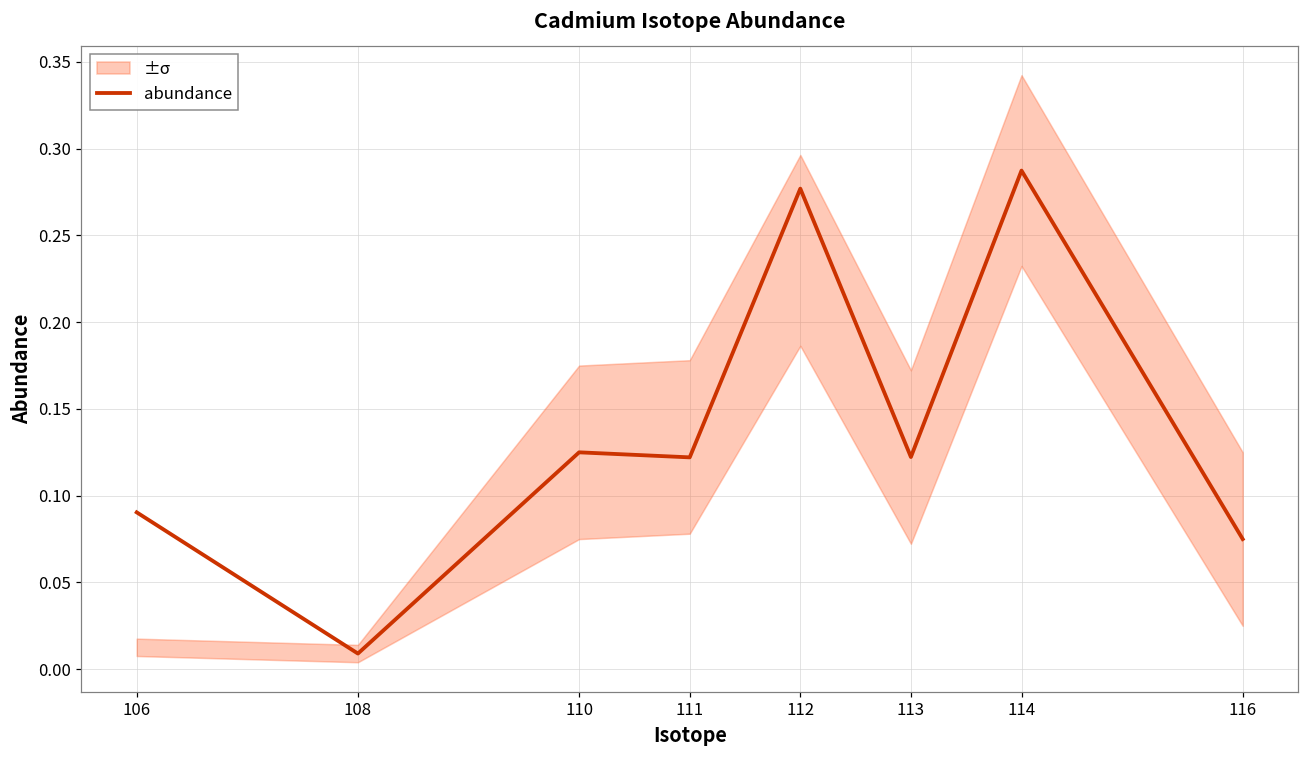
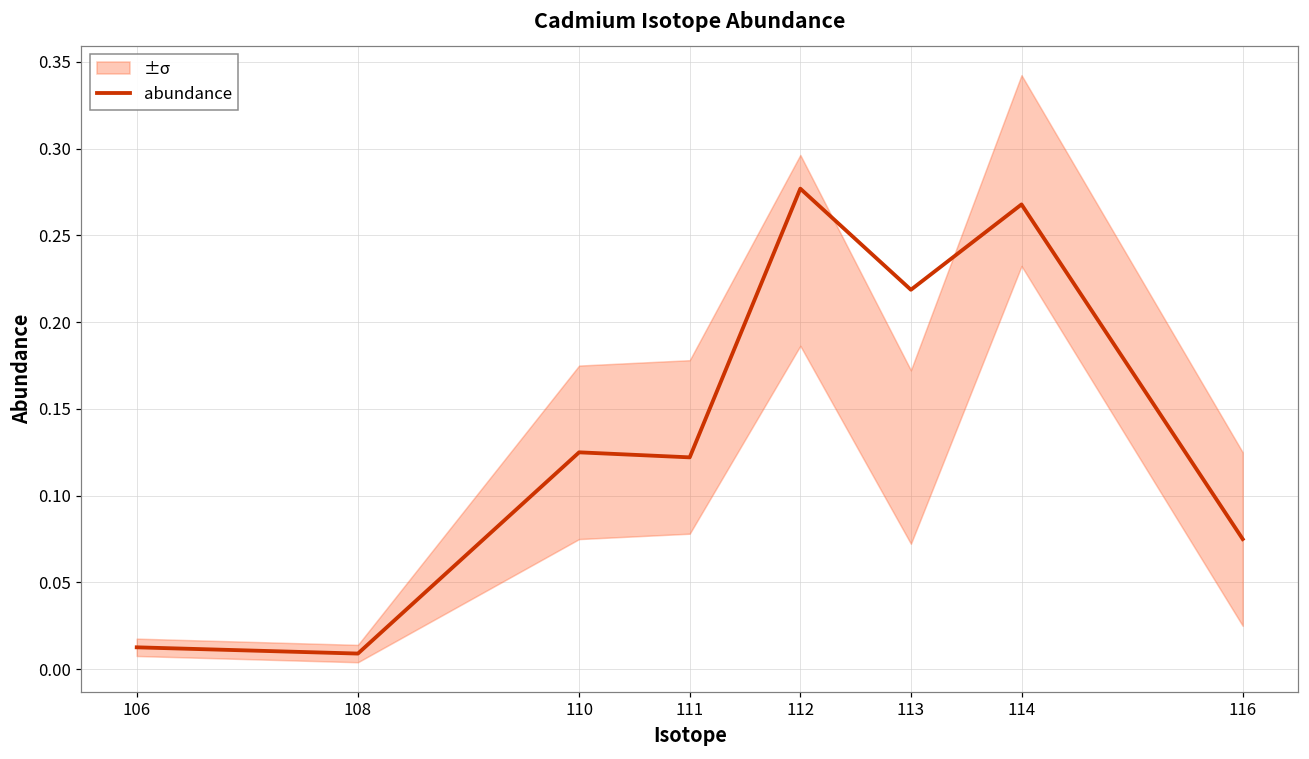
abundance, 106: 0.090 -> 0.013
abundance, 113: 0.122 -> 0.219
abundance, 114: 0.287 -> 0.268
